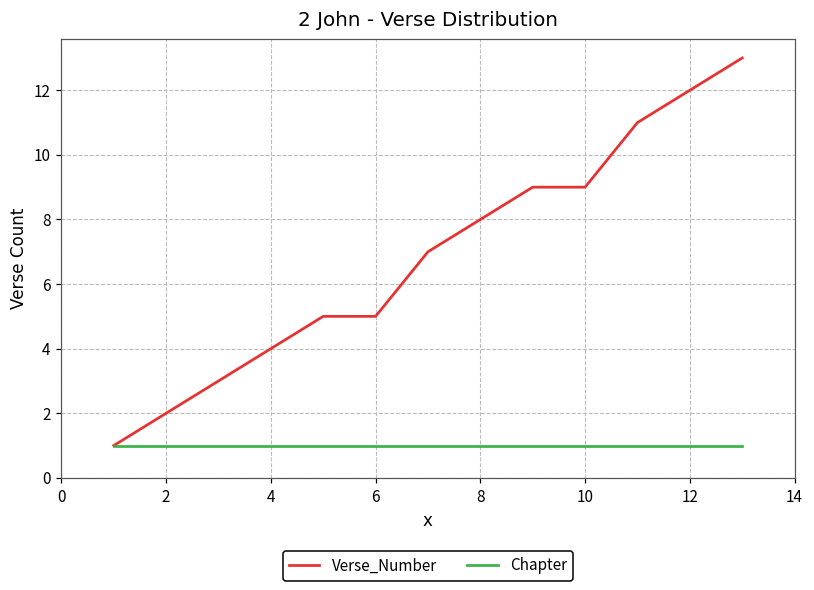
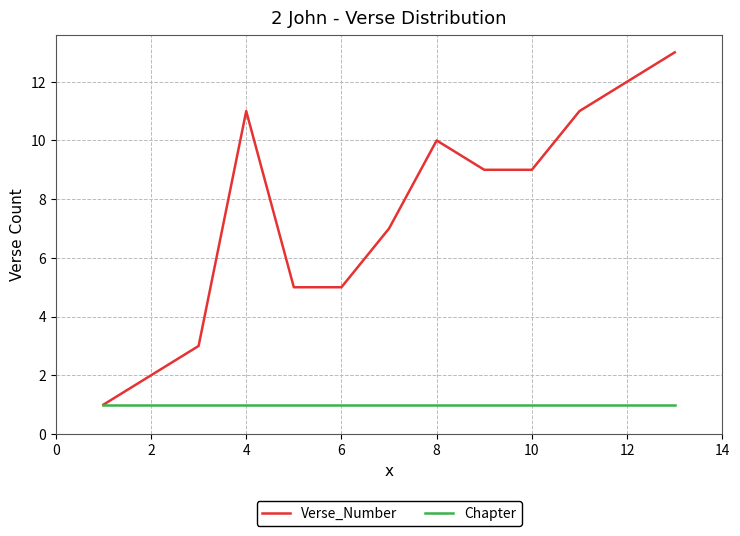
Verse_Number, 4: 4 -> 11
Verse_Number, 8: 8 -> 10
